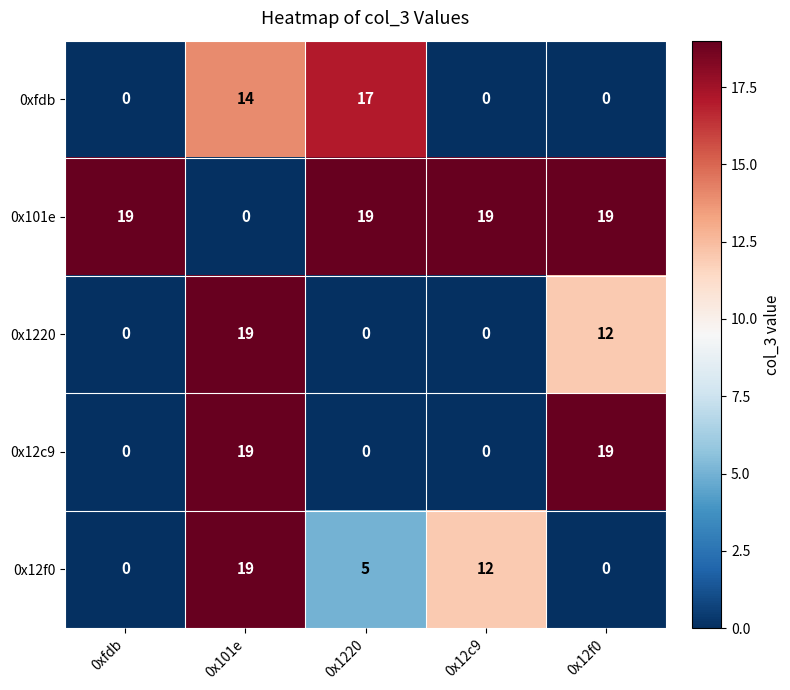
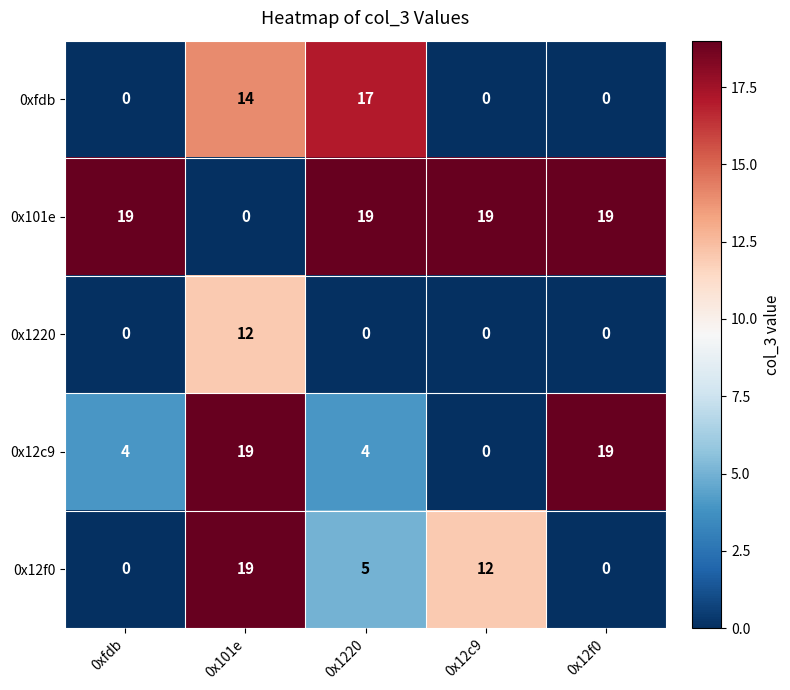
0x1220, 0x101e: 19 -> 12
0x1220, 0x12f0: 12 -> 0
0x12c9, 0xfdb: 0 -> 4
0x12c9, 0x1220: 0 -> 4
